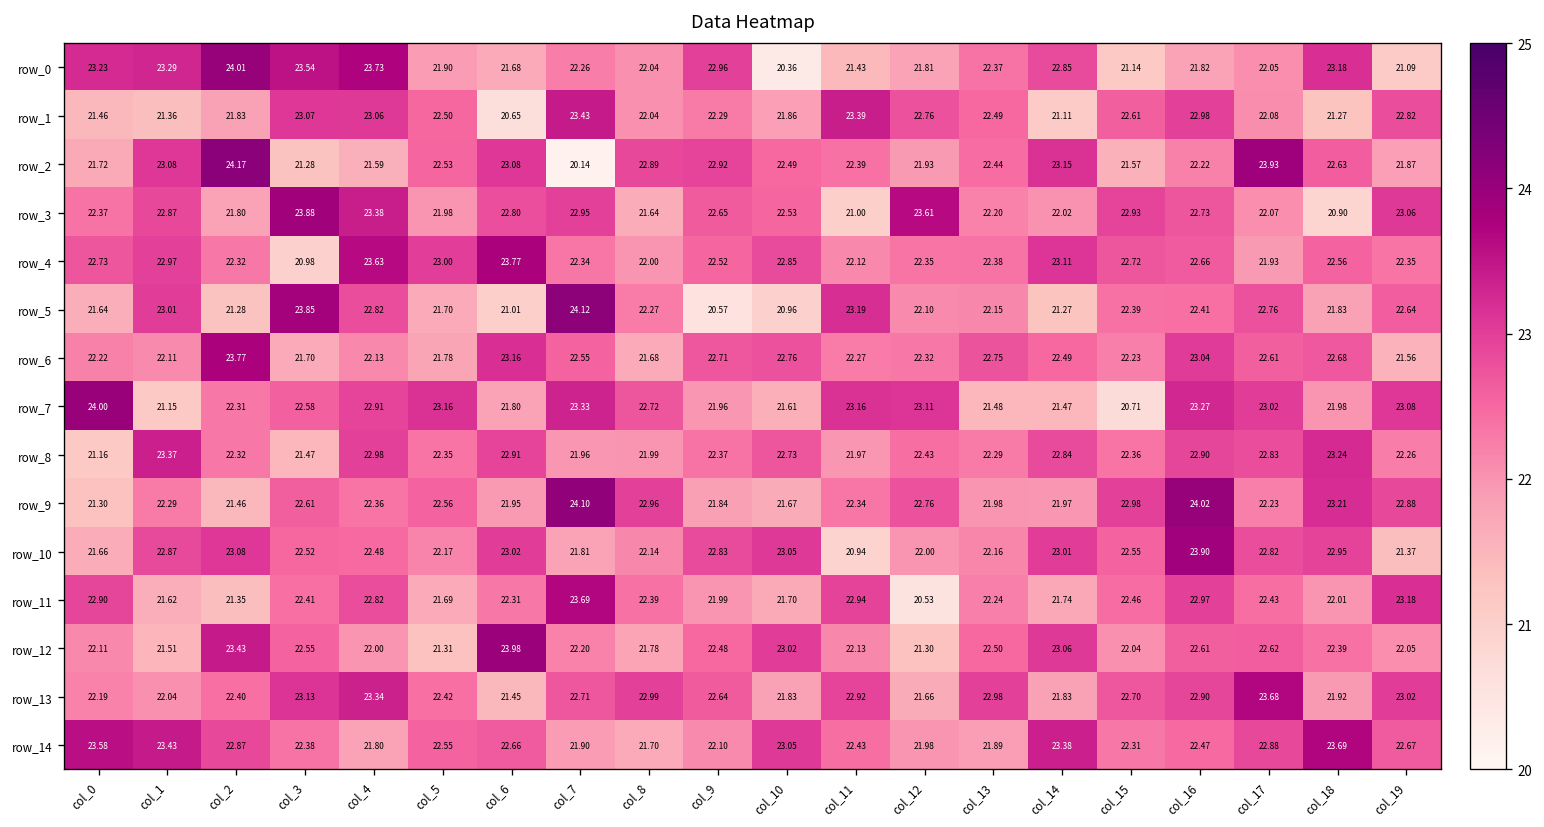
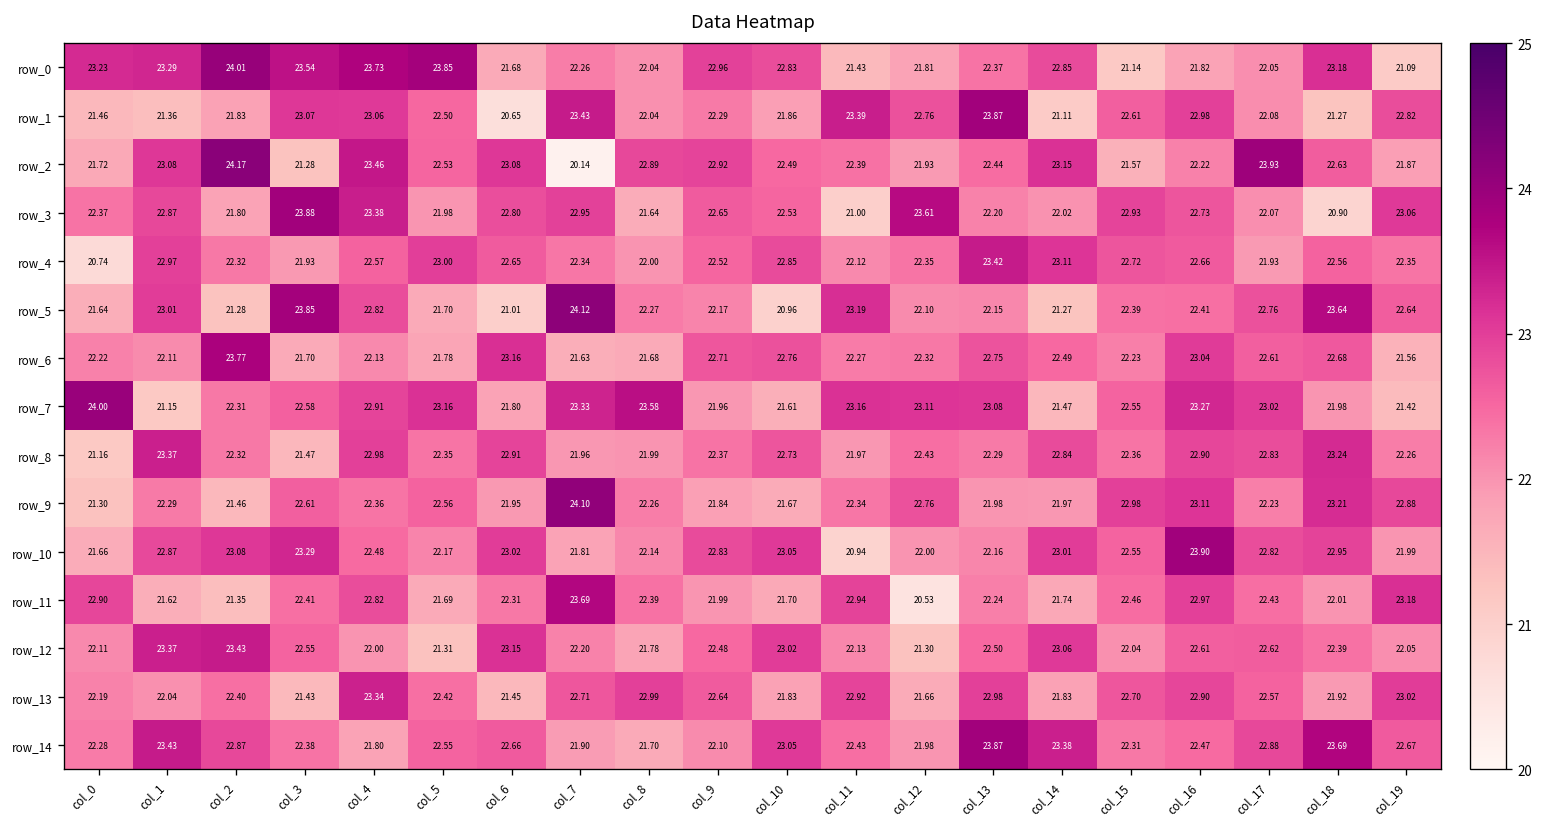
row_0, col_5: 21.90 -> 23.85
row_0, col_10: 20.36 -> 22.83
row_1, col_13: 22.49 -> 23.87
row_2, col_4: 21.59 -> 23.46
row_4, col_0: 22.73 -> 20.74
row_4, col_3: 20.98 -> 21.93
row_4, col_4: 23.63 -> 22.57
row_4, col_6: 23.77 -> 22.65
row_4, col_13: 22.38 -> 23.42
row_5, col_9: 20.57 -> 22.17
row_5, col_18: 21.83 -> 23.64
row_6, col_7: 22.55 -> 21.63
row_7, col_8: 22.72 -> 23.58
row_7, col_13: 21.48 -> 23.08
row_7, col_15: 20.71 -> 22.55
row_7, col_19: 23.08 -> 21.42
row_9, col_8: 22.96 -> 22.26
row_9, col_16: 24.02 -> 23.11
row_10, col_3: 22.52 -> 23.29
row_10, col_19: 21.37 -> 21.99
row_12, col_1: 21.51 -> 23.37
row_12, col_6: 23.98 -> 23.15
row_13, col_3: 23.13 -> 21.43
row_13, col_17: 23.68 -> 22.57
row_14, col_0: 23.58 -> 22.28
row_14, col_13: 21.89 -> 23.87
